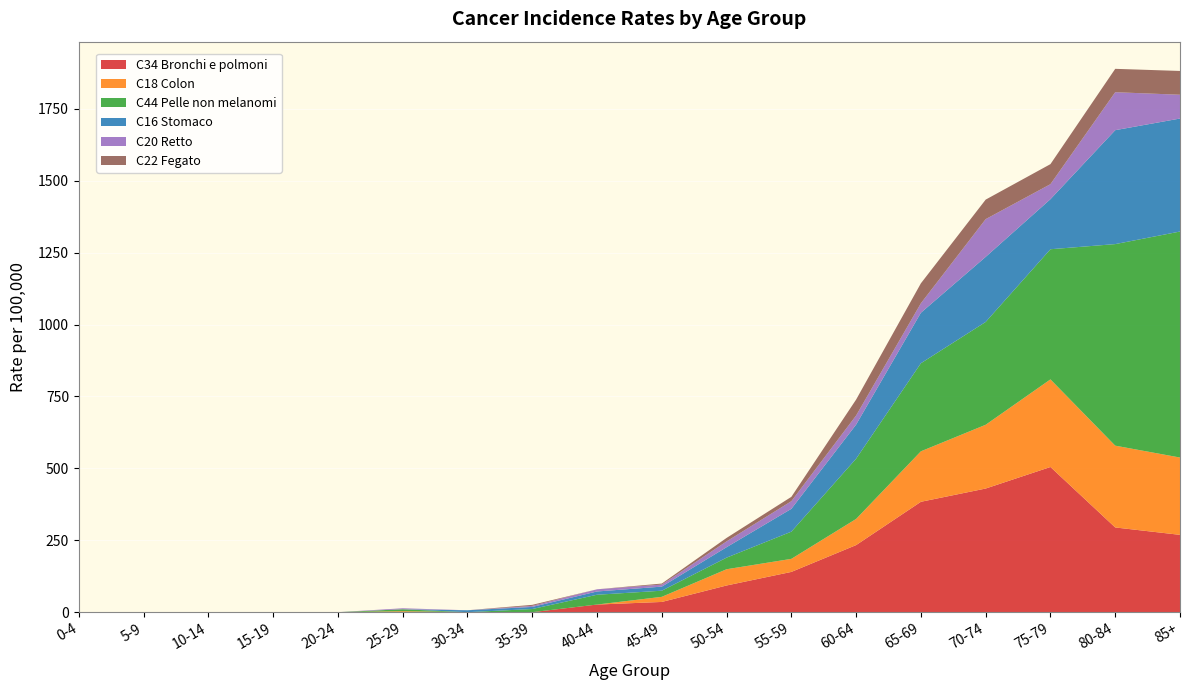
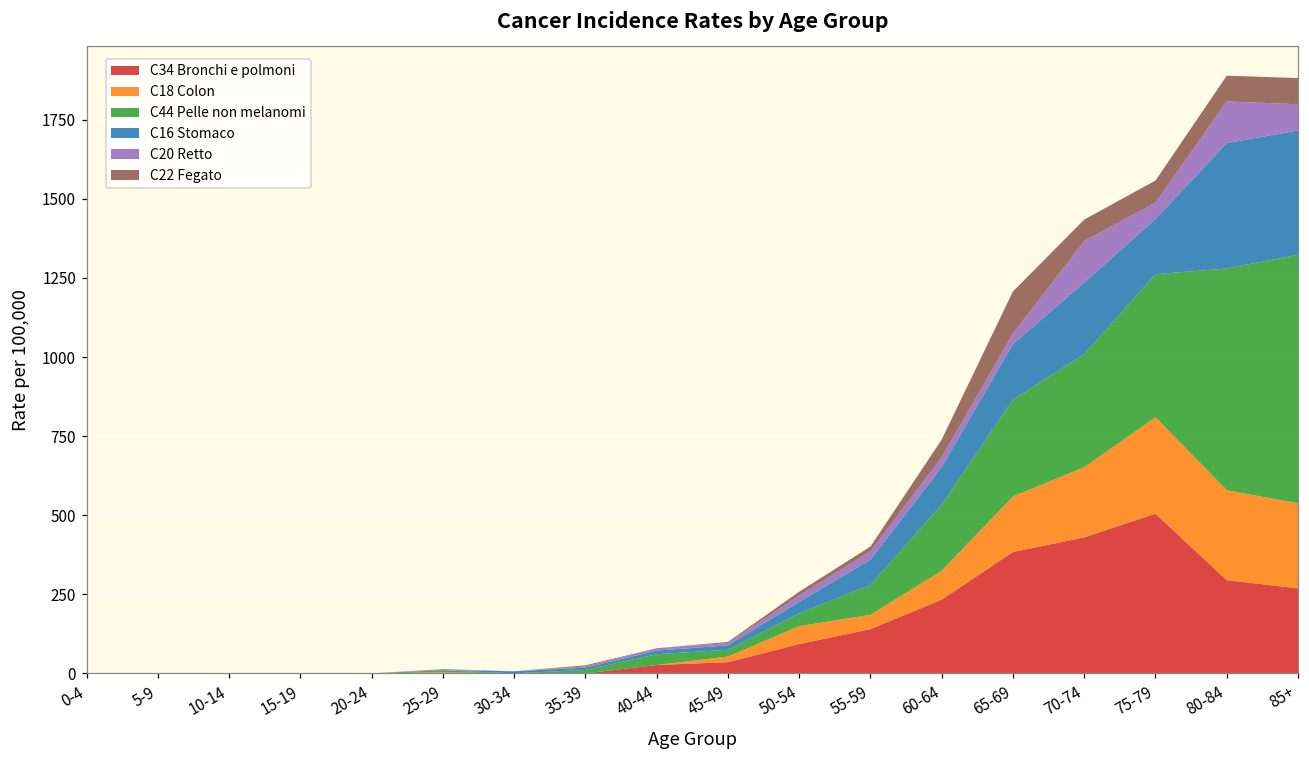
C22 Fegato, 65-69: 70 -> 130
